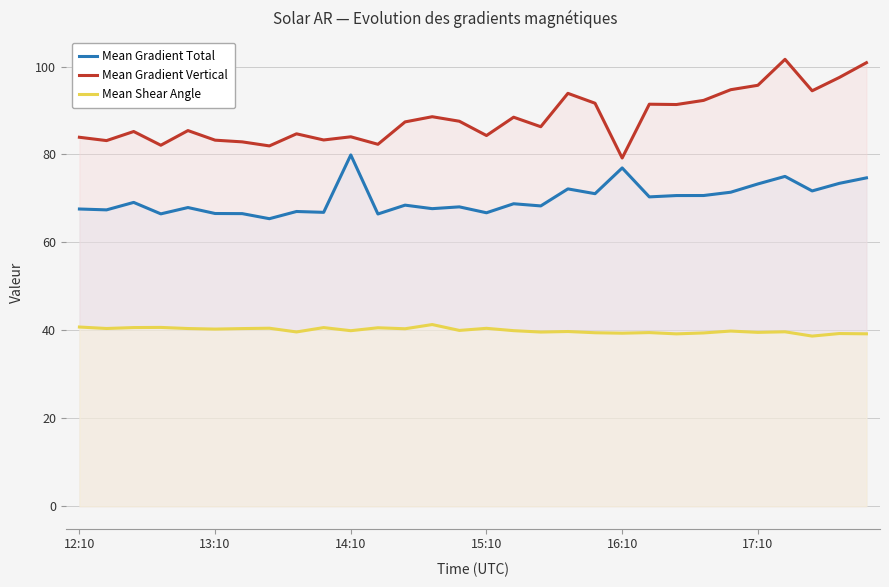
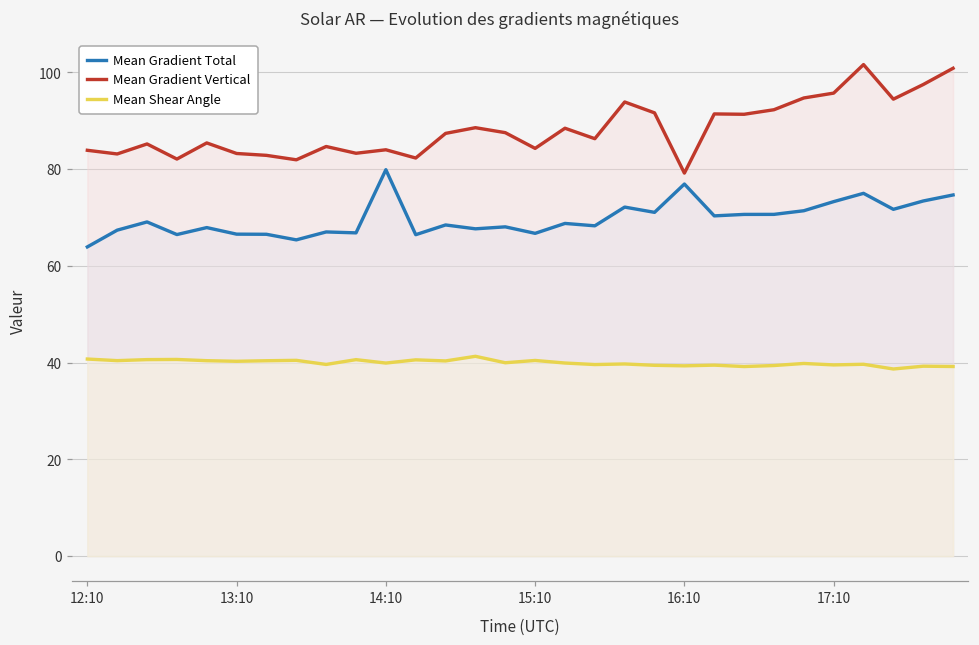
Mean Gradient Total, 12:10: 68 -> 64
